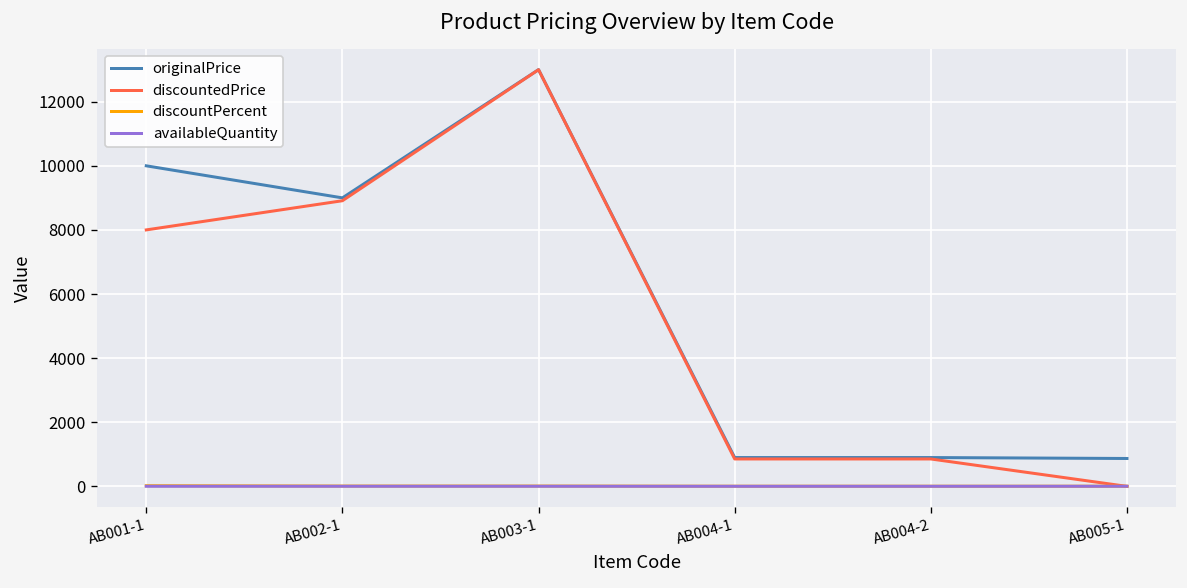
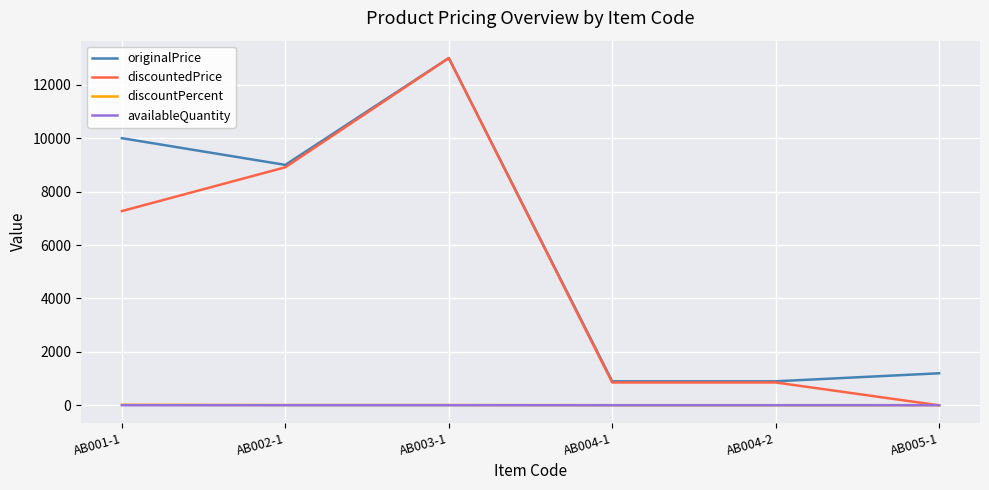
discountedPrice, AB001-1: 8000 -> 7300
originalPrice, AB005-1: 900 -> 1200
